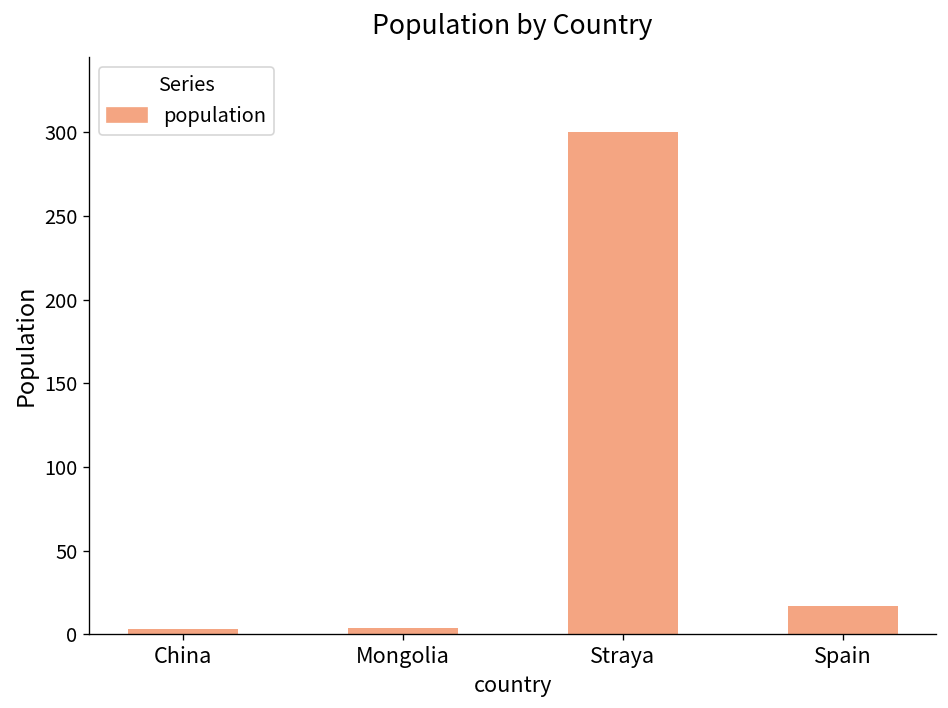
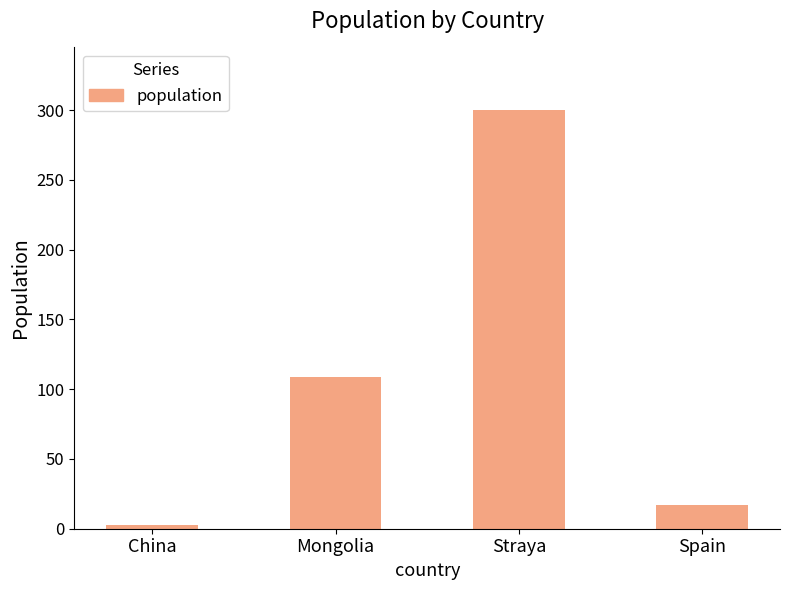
Mongolia: 4 -> 109
